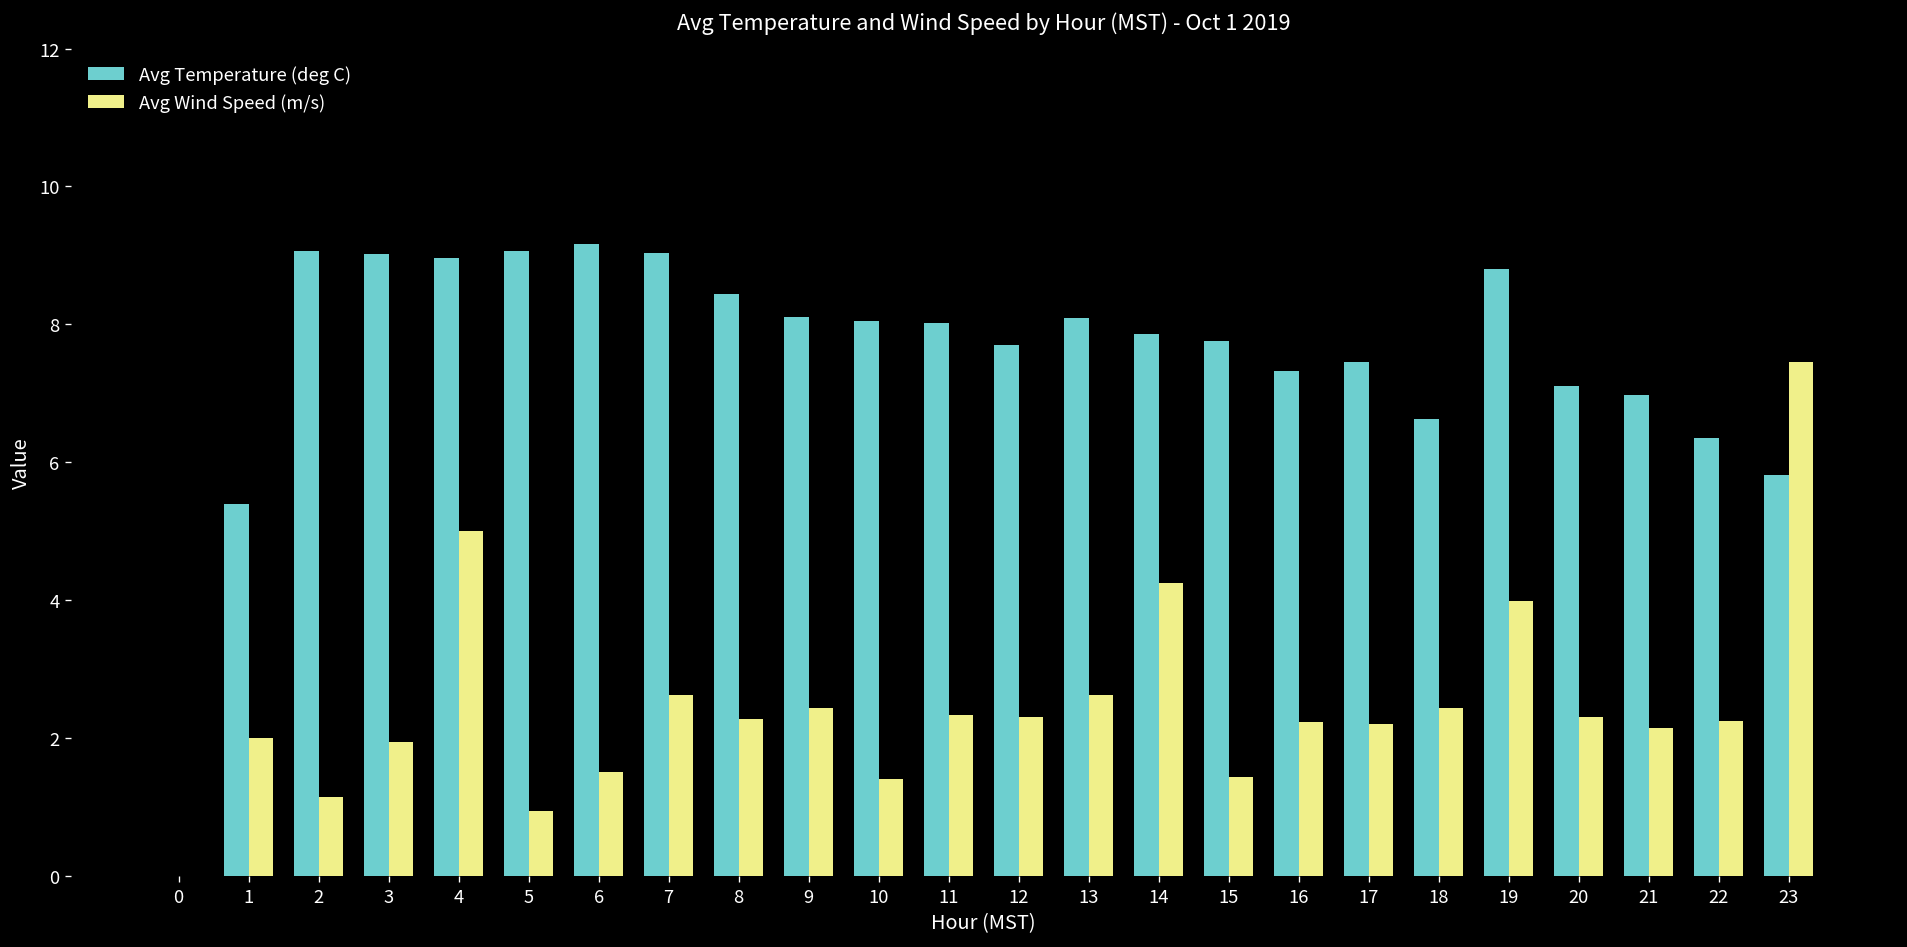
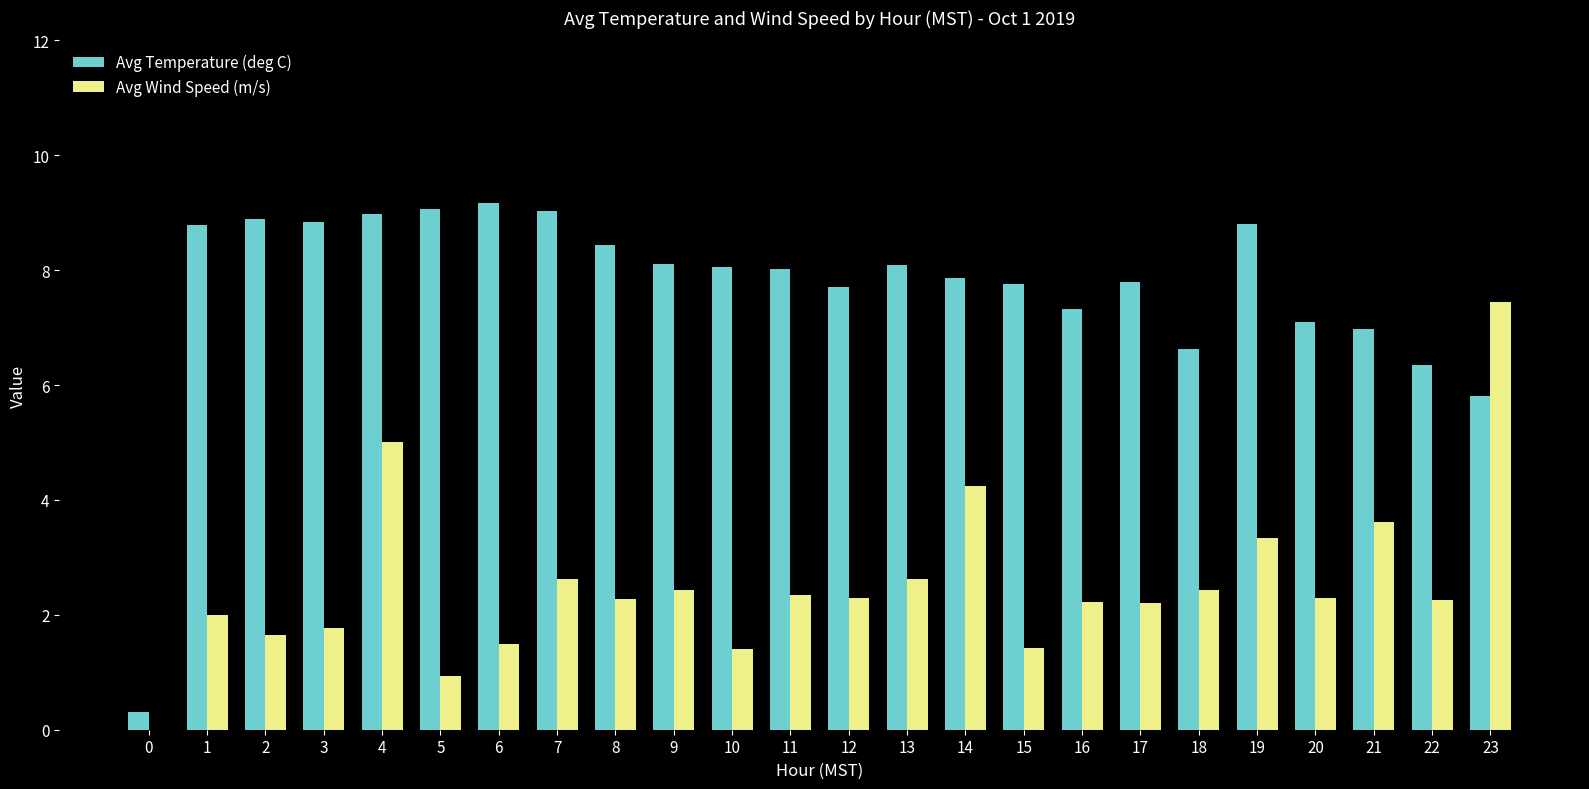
Avg Temperature (deg C), 0: 0.0 -> 0.3
Avg Temperature (deg C), 1: 5.4 -> 8.8
Avg Temperature (deg C), 2: 9.1 -> 8.9
Avg Wind Speed (m/s), 2: 1.2 -> 1.7
Avg Temperature (deg C), 3: 9.0 -> 8.8
Avg Wind Speed (m/s), 3: 1.9 -> 1.8
Avg Temperature (deg C), 17: 7.5 -> 7.8
Avg Wind Speed (m/s), 19: 4.0 -> 3.3
Avg Wind Speed (m/s), 21: 2.2 -> 3.6
